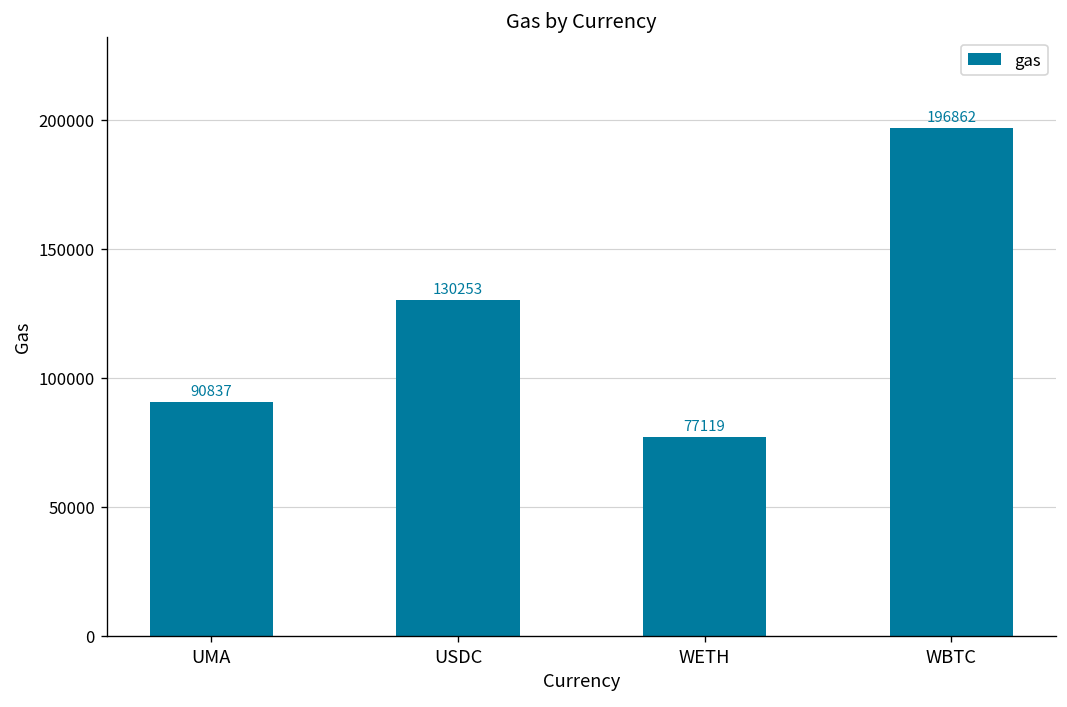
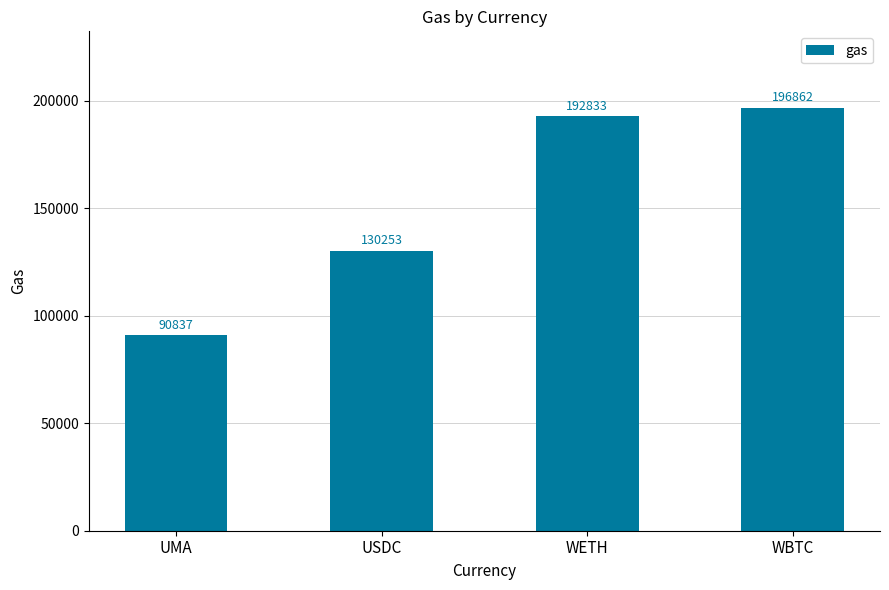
WETH: 77119 -> 192833
